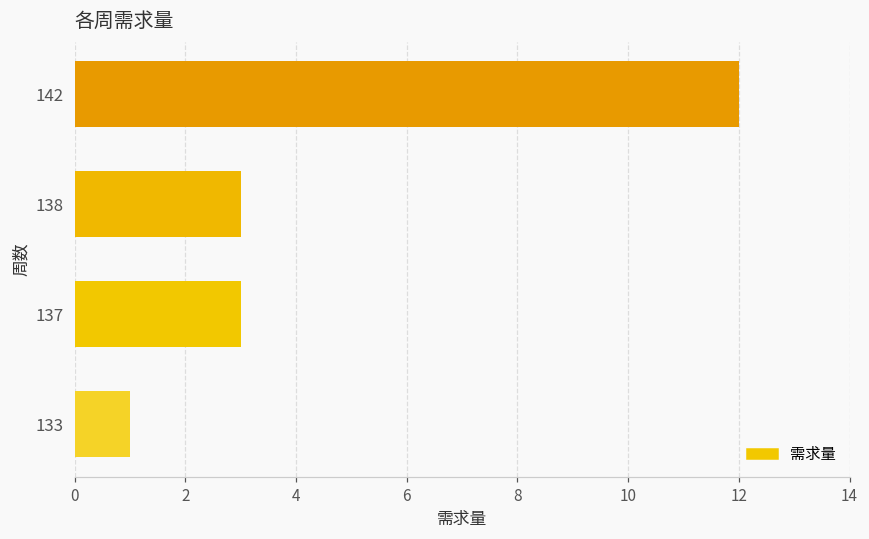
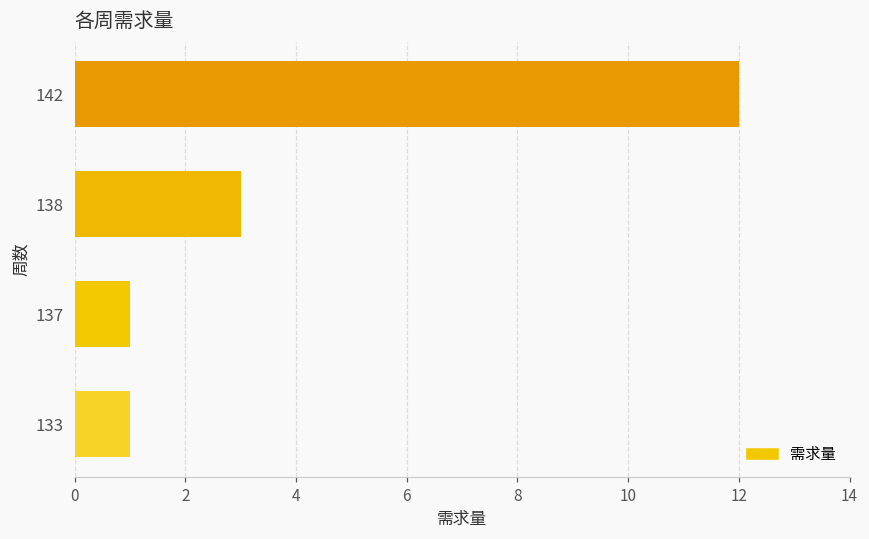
137: 3 -> 1
